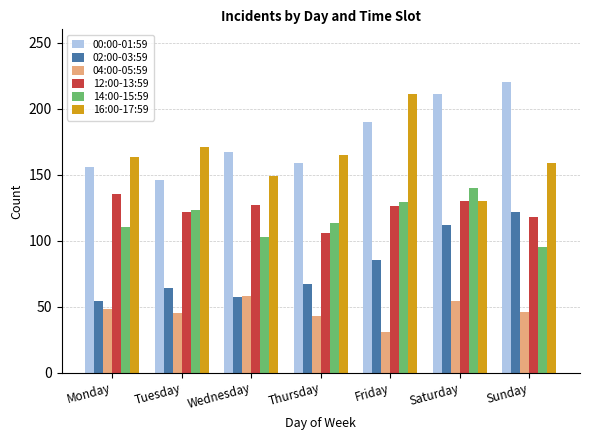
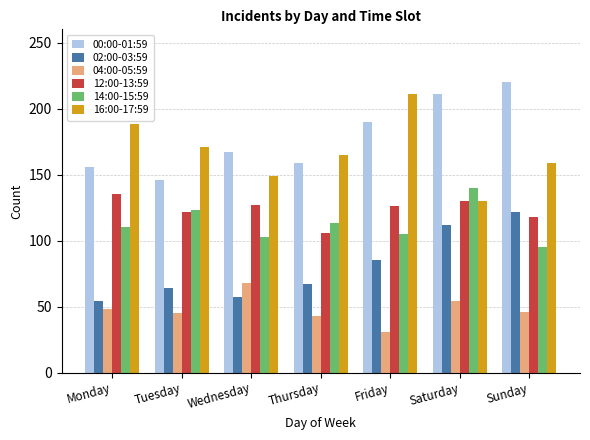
16:00-17:59, Monday: 163 -> 188
04:00-05:59, Wednesday: 58 -> 68
14:00-15:59, Friday: 129 -> 105
